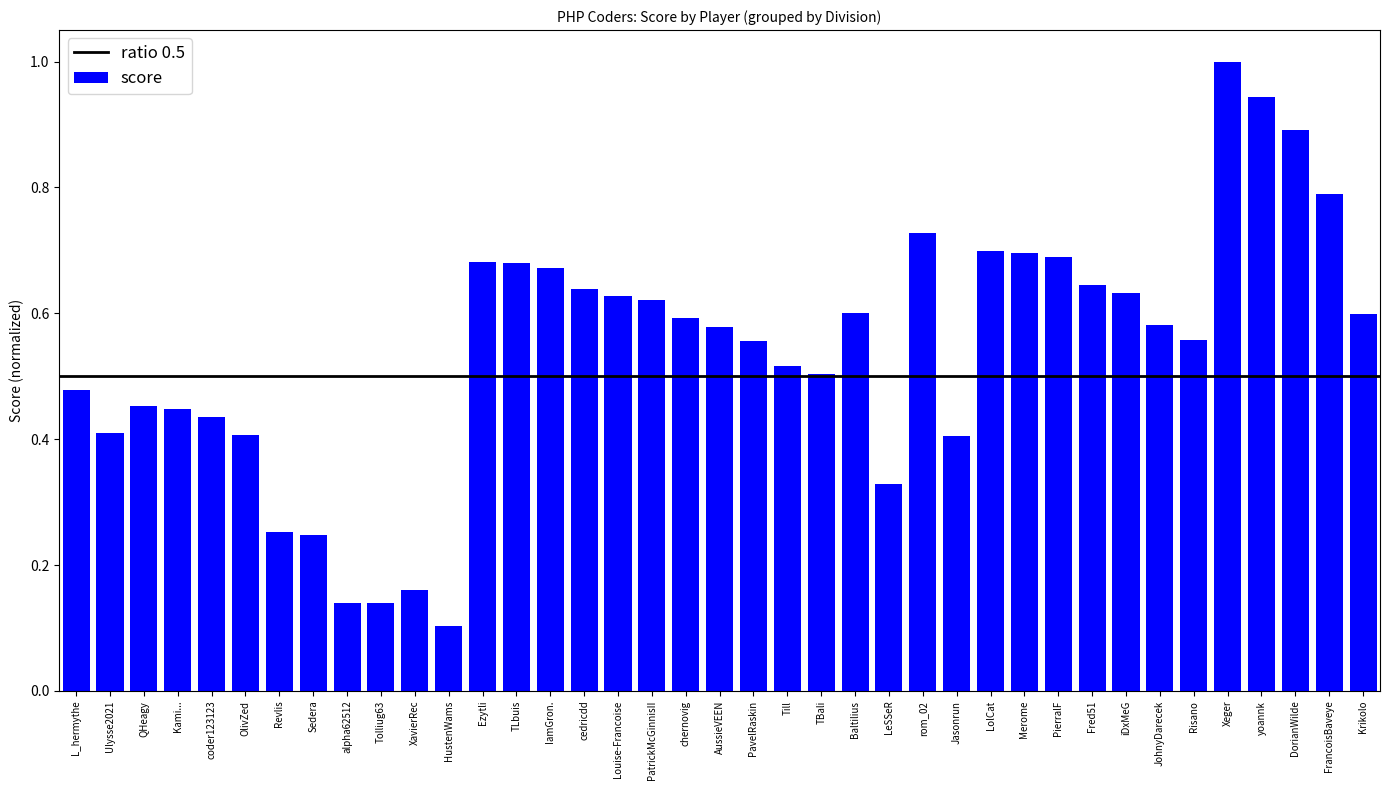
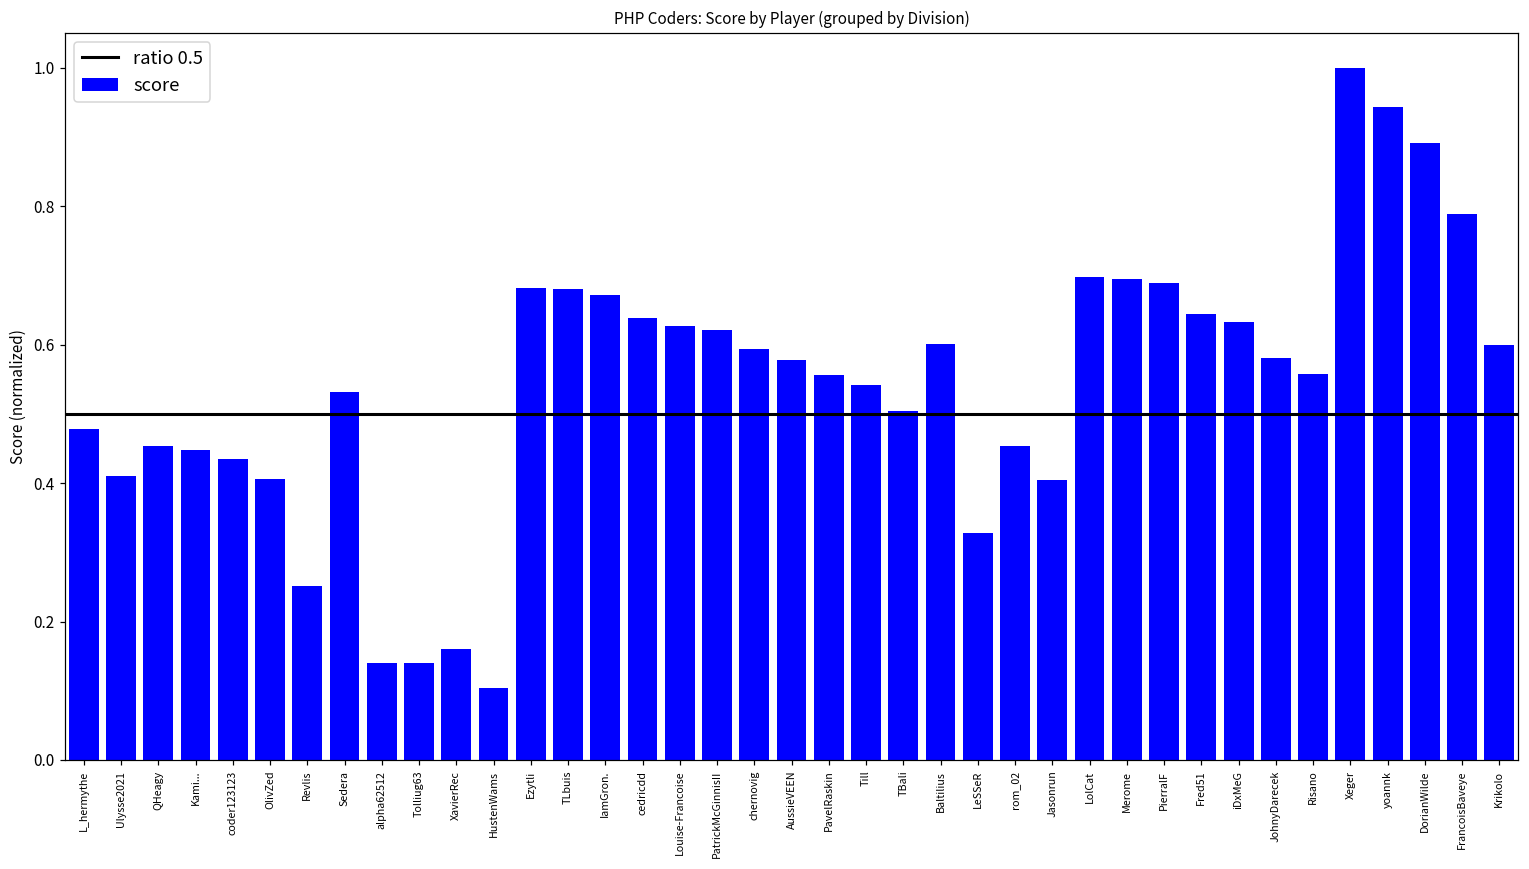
Sedera: 0.25 -> 0.53
Till: 0.52 -> 0.54
rom_02: 0.73 -> 0.45
